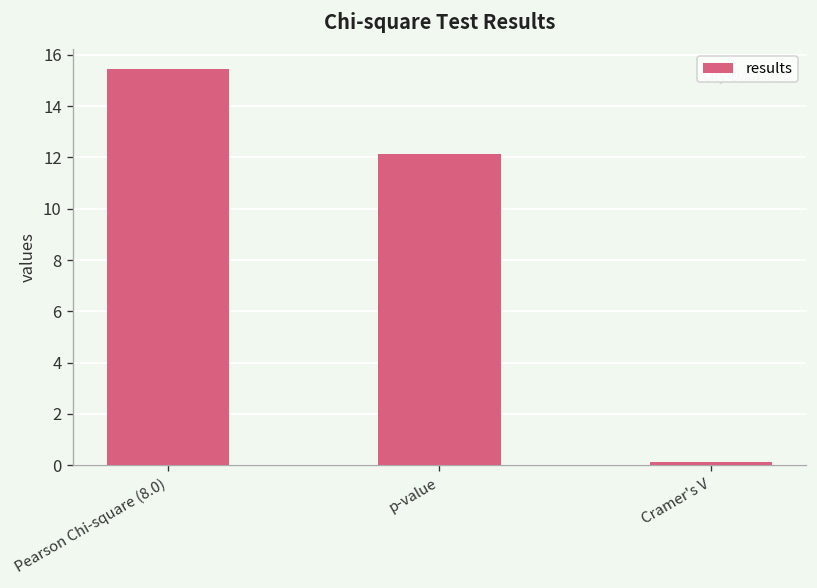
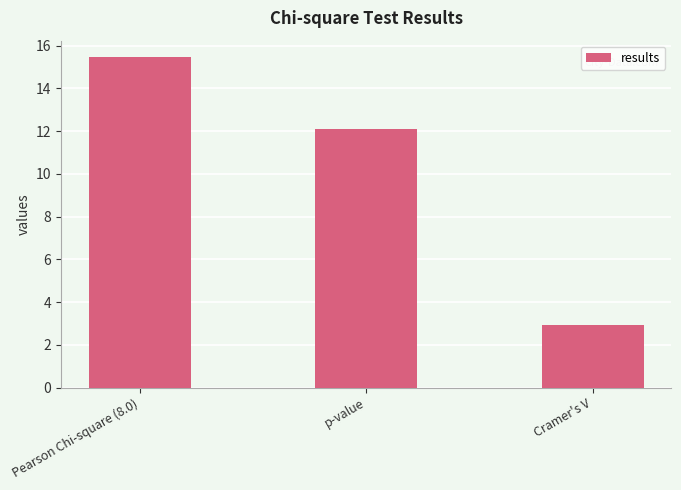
Cramer's V: 0.1 -> 2.9
